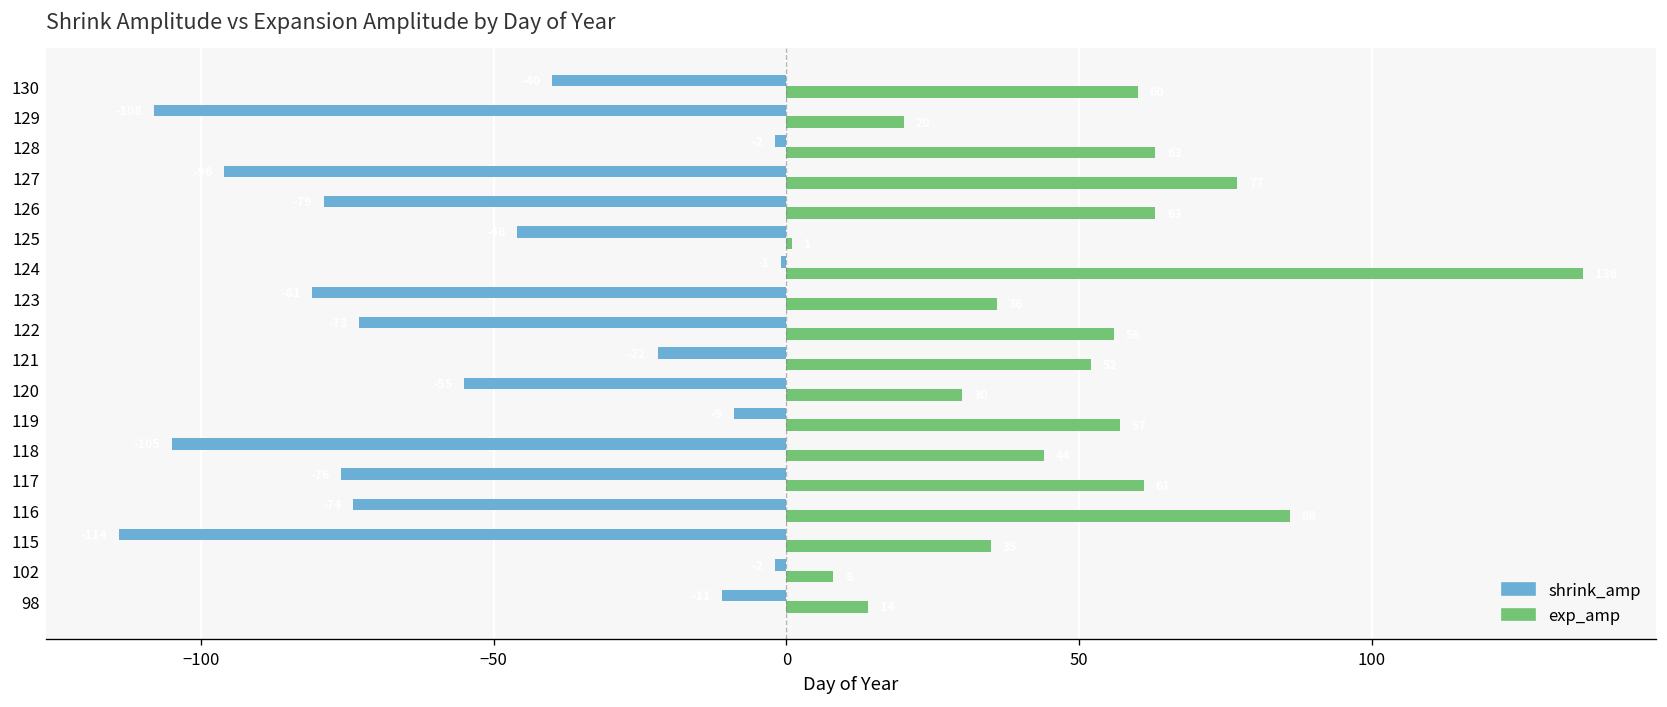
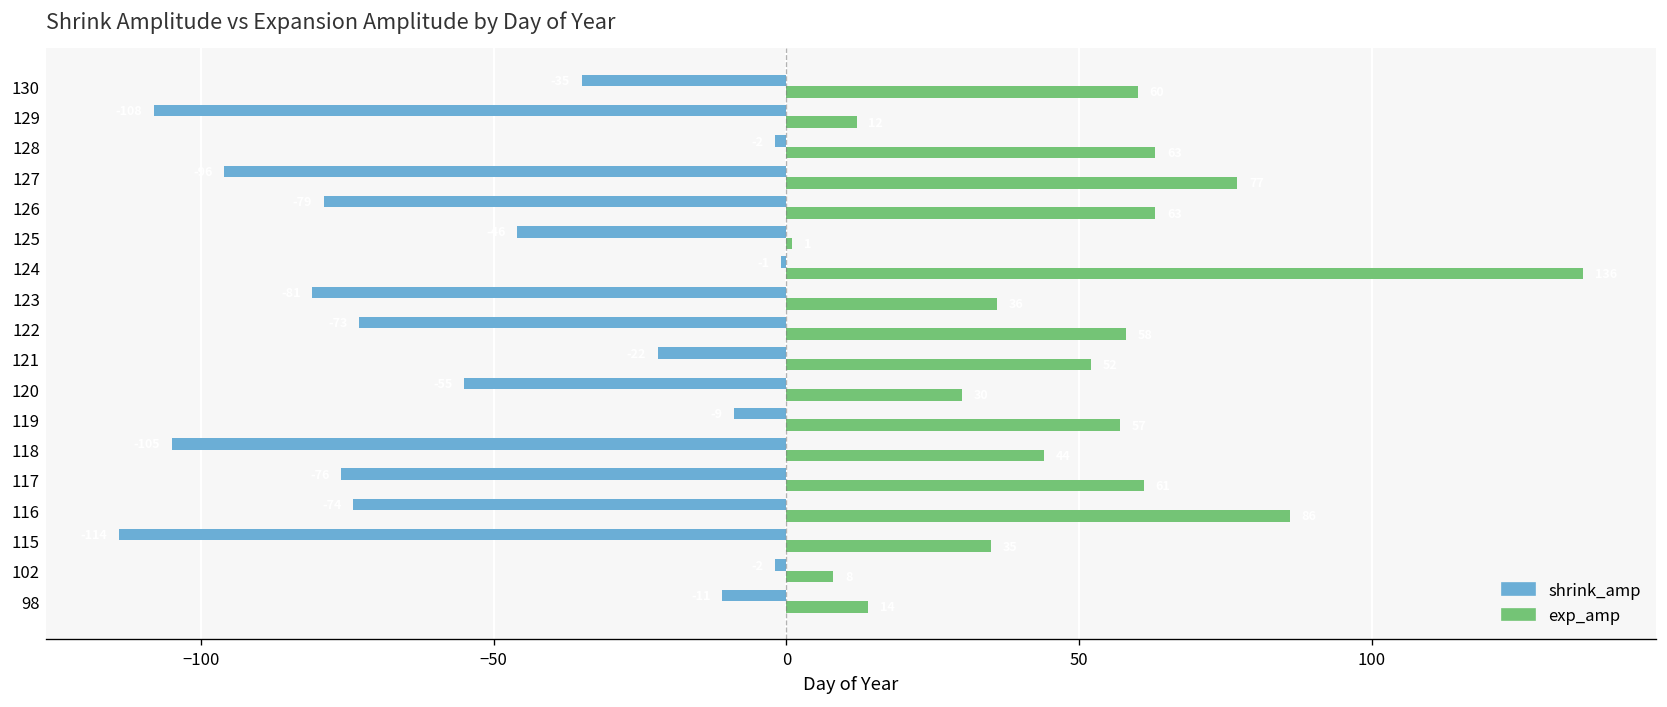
shrink_amp, 130: -40 -> -35
exp_amp, 129: 20 -> 12
exp_amp, 122: 56 -> 58
